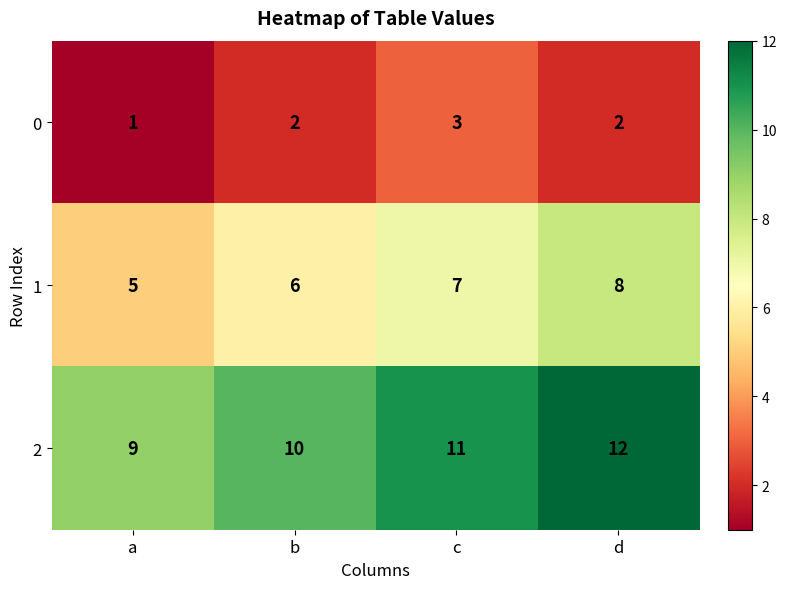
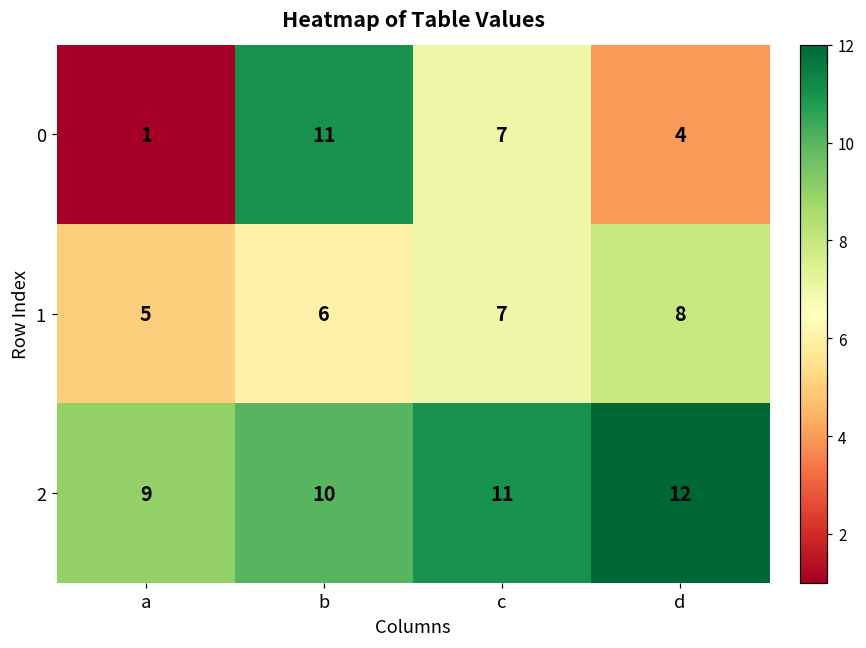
0, b: 2 -> 11
0, c: 3 -> 7
0, d: 2 -> 4
